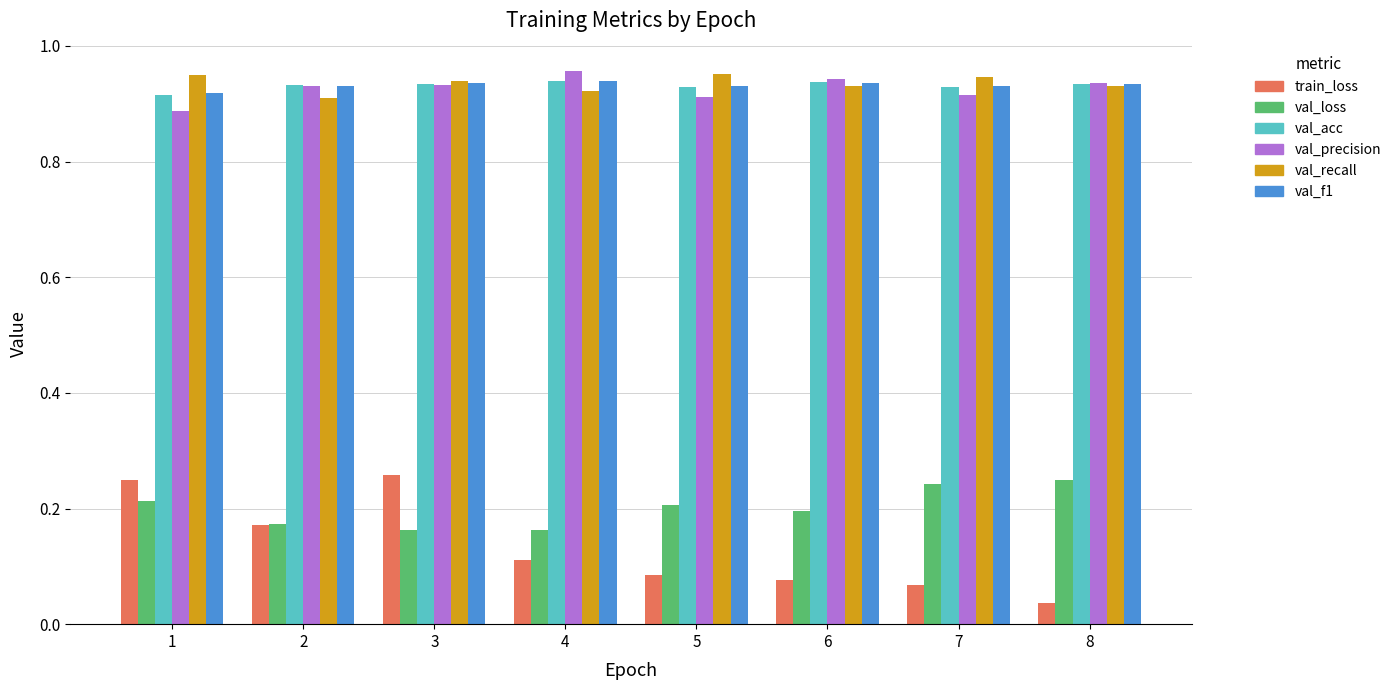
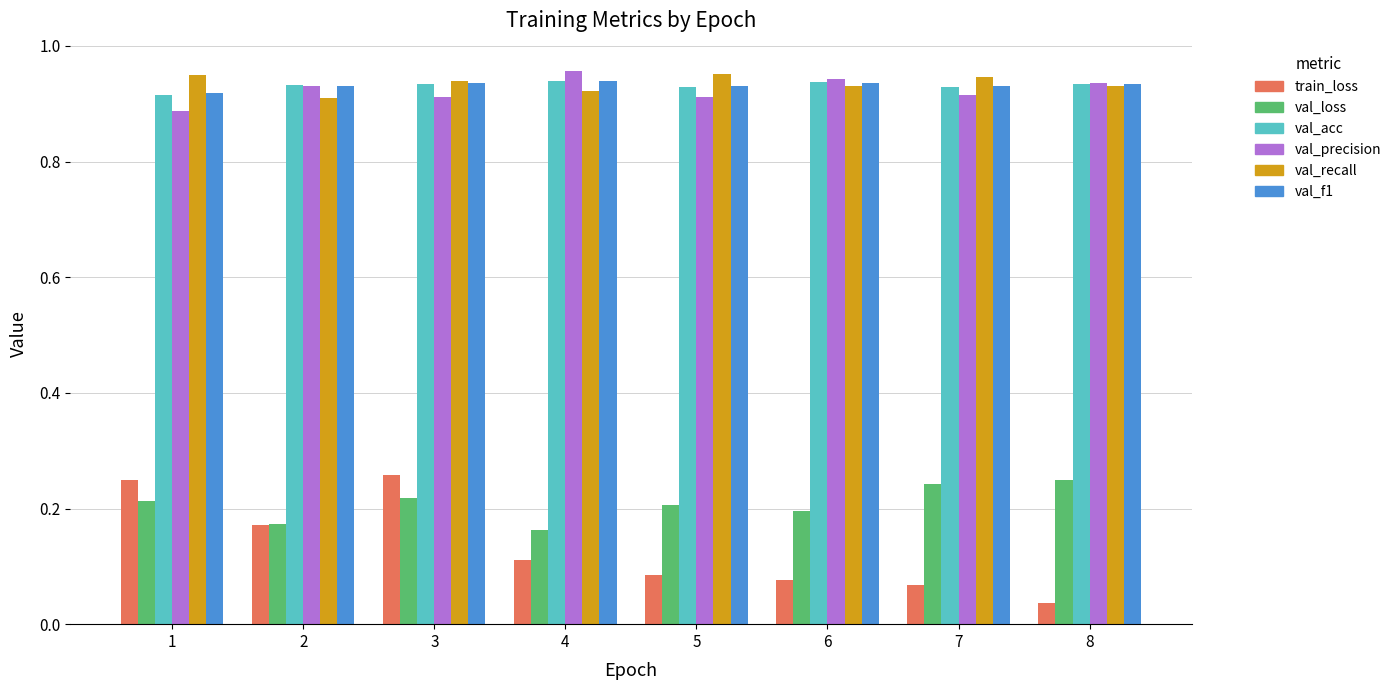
val_loss, 3: 0.16 -> 0.22
val_precision, 3: 0.93 -> 0.91
